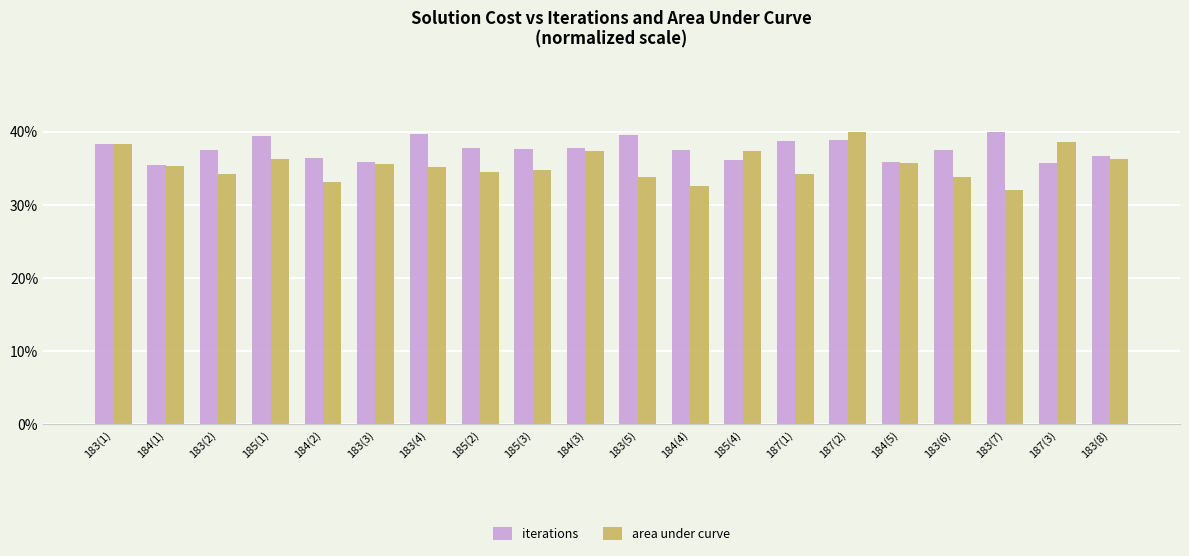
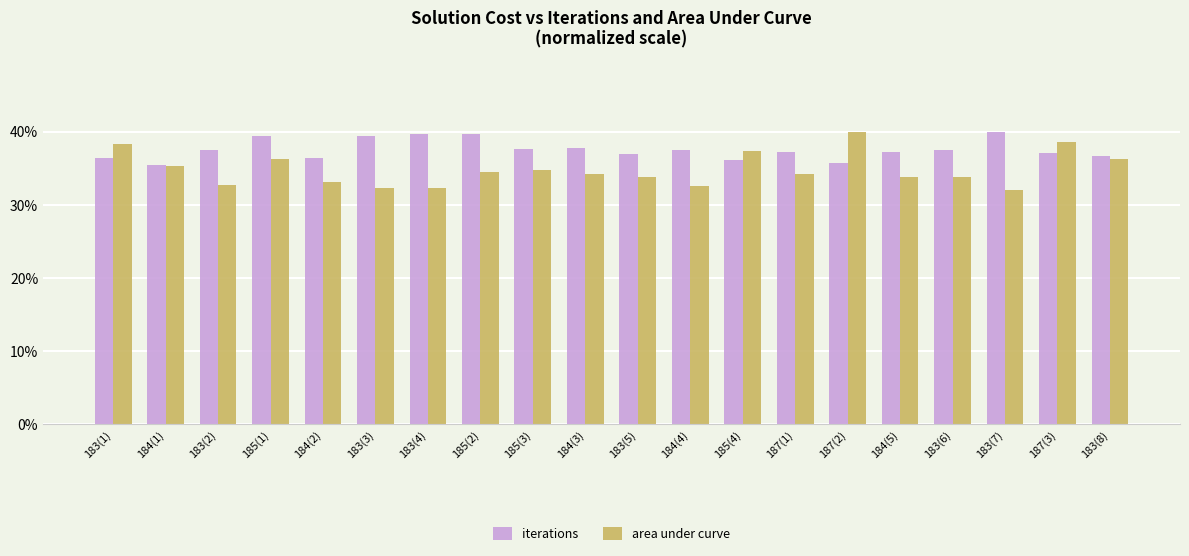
iterations, 183(1): 38% -> 36%
area under curve, 183(2): 34% -> 33%
iterations, 183(3): 36% -> 39%
area under curve, 183(3): 36% -> 32%
area under curve, 183(4): 35% -> 32%
iterations, 185(2): 38% -> 40%
area under curve, 184(3): 37% -> 34%
iterations, 183(5): 40% -> 37%
iterations, 187(1): 39% -> 37%
iterations, 187(2): 39% -> 36%
iterations, 184(5): 36% -> 37%
area under curve, 184(5): 36% -> 34%
iterations, 187(3): 36% -> 37%
